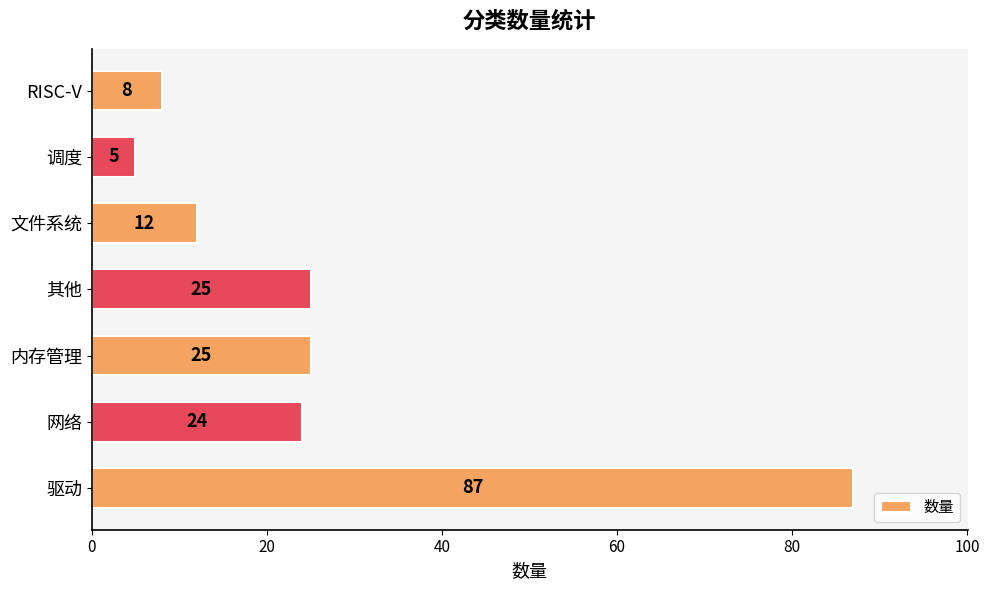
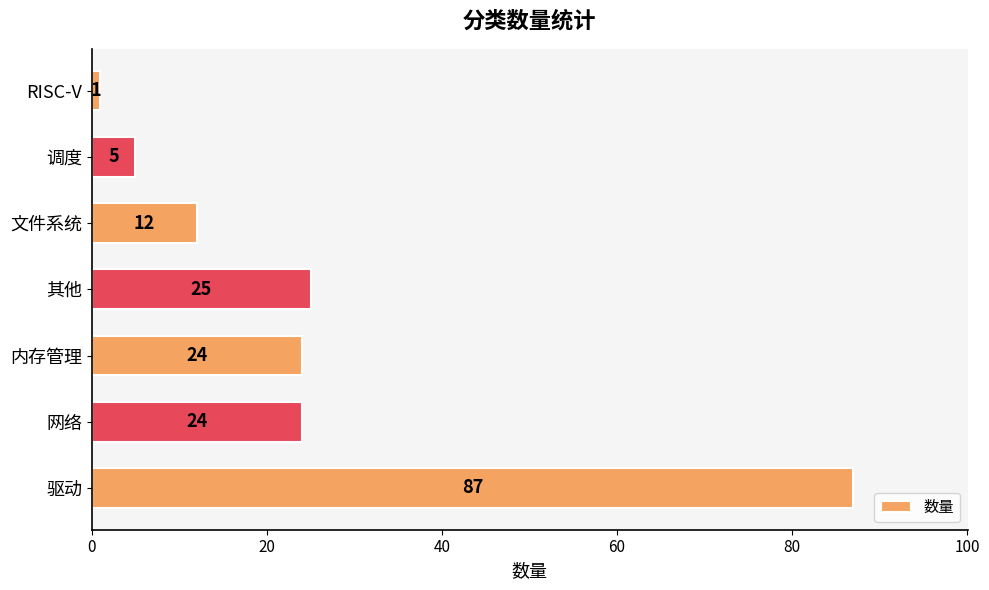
RISC-V: 8 -> 1
内存管理: 25 -> 24
